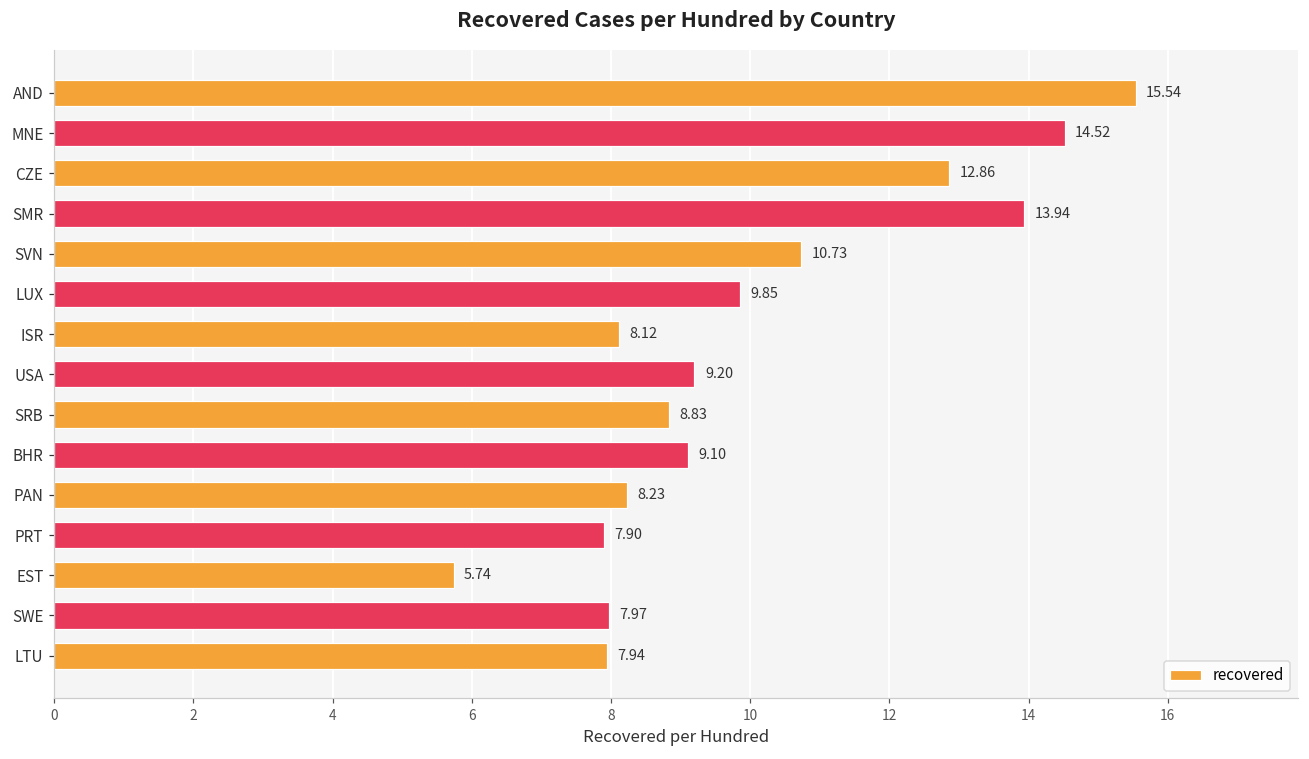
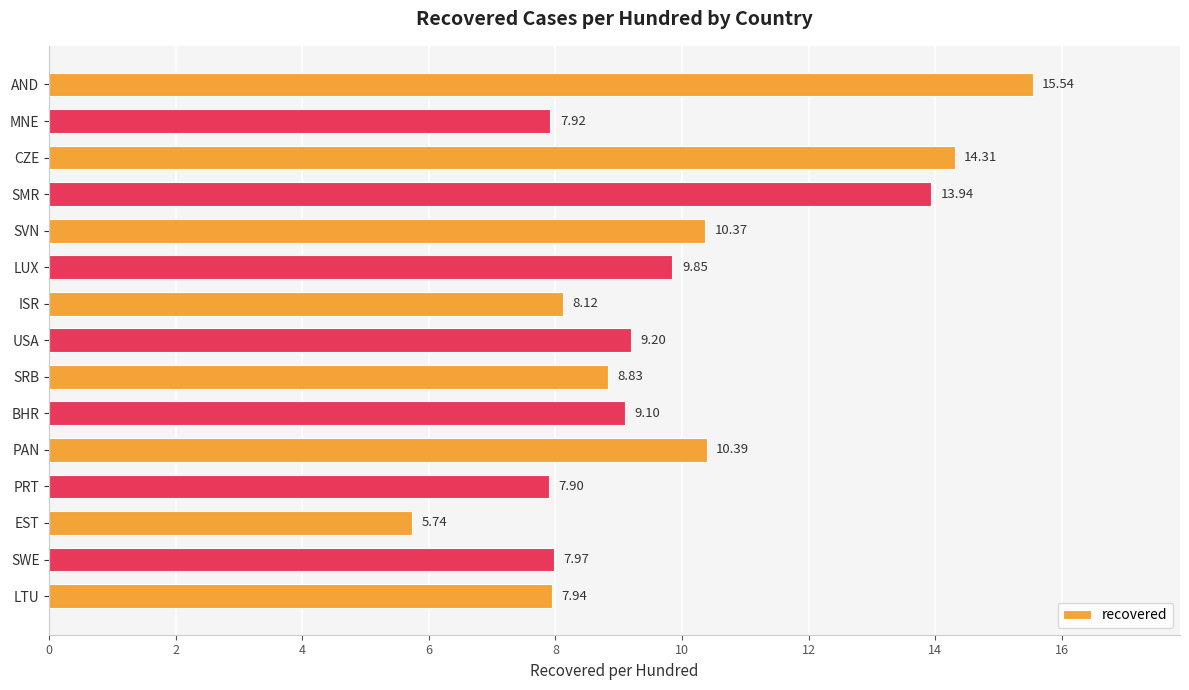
MNE: 14.52 -> 7.92
CZE: 12.86 -> 14.31
SVN: 10.73 -> 10.37
PAN: 8.23 -> 10.39
